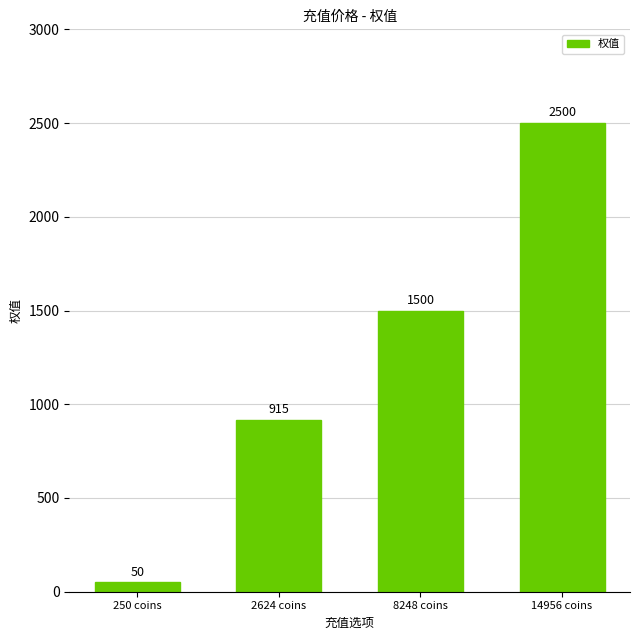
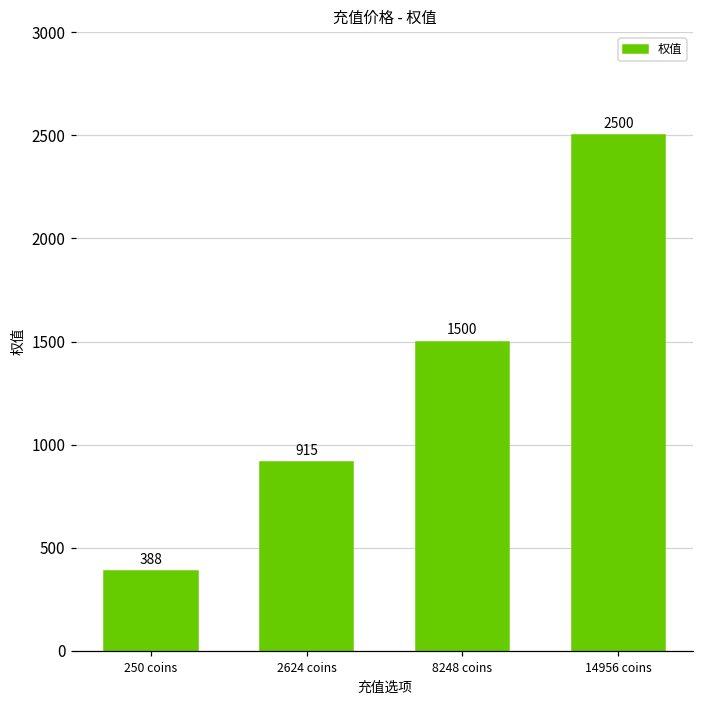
250 coins: 50 -> 388
